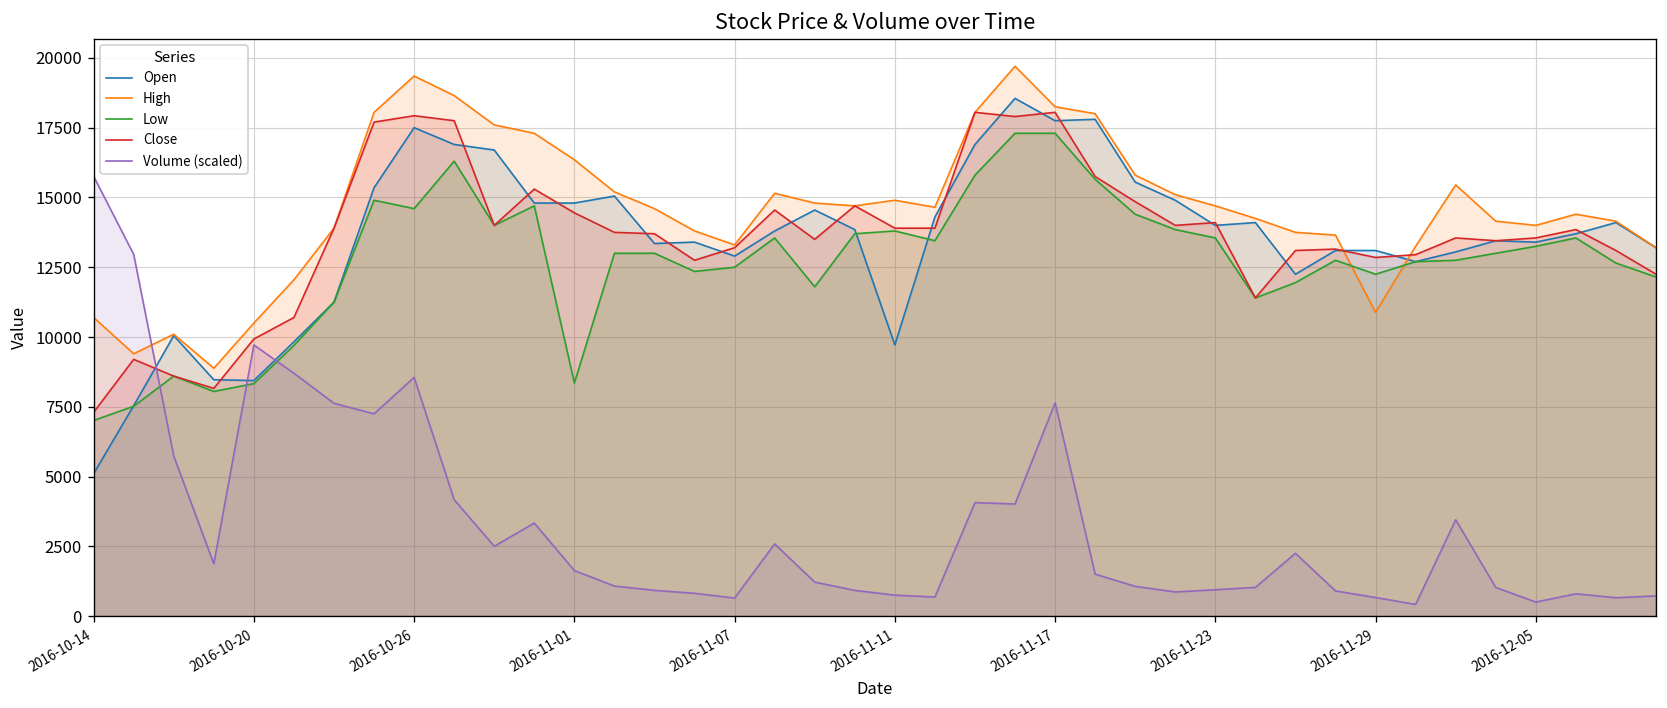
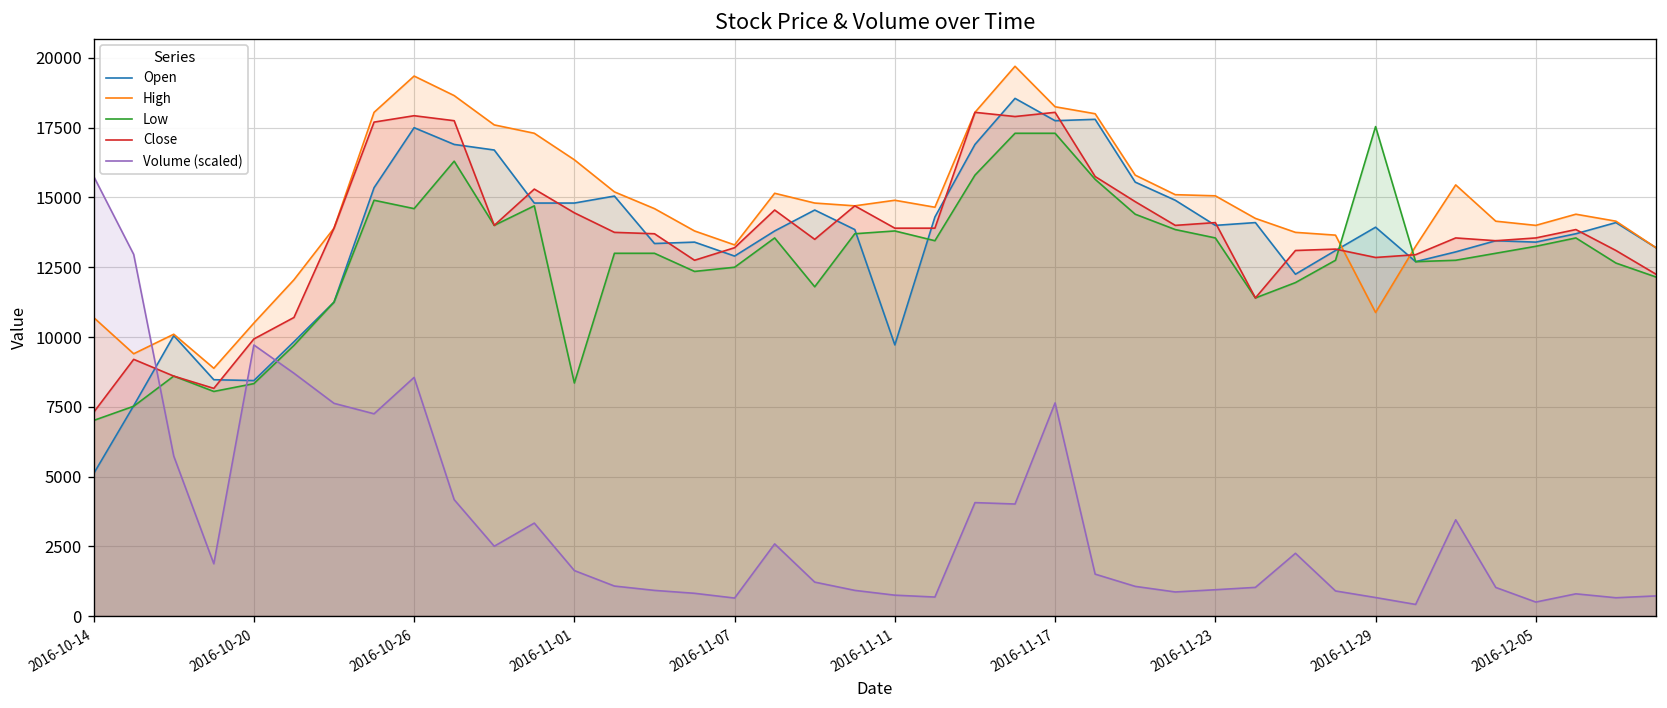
High, 2016-11-23: 14700 -> 15100
Open, 2016-11-29: 13100 -> 13900
Low, 2016-11-29: 12300 -> 17500
